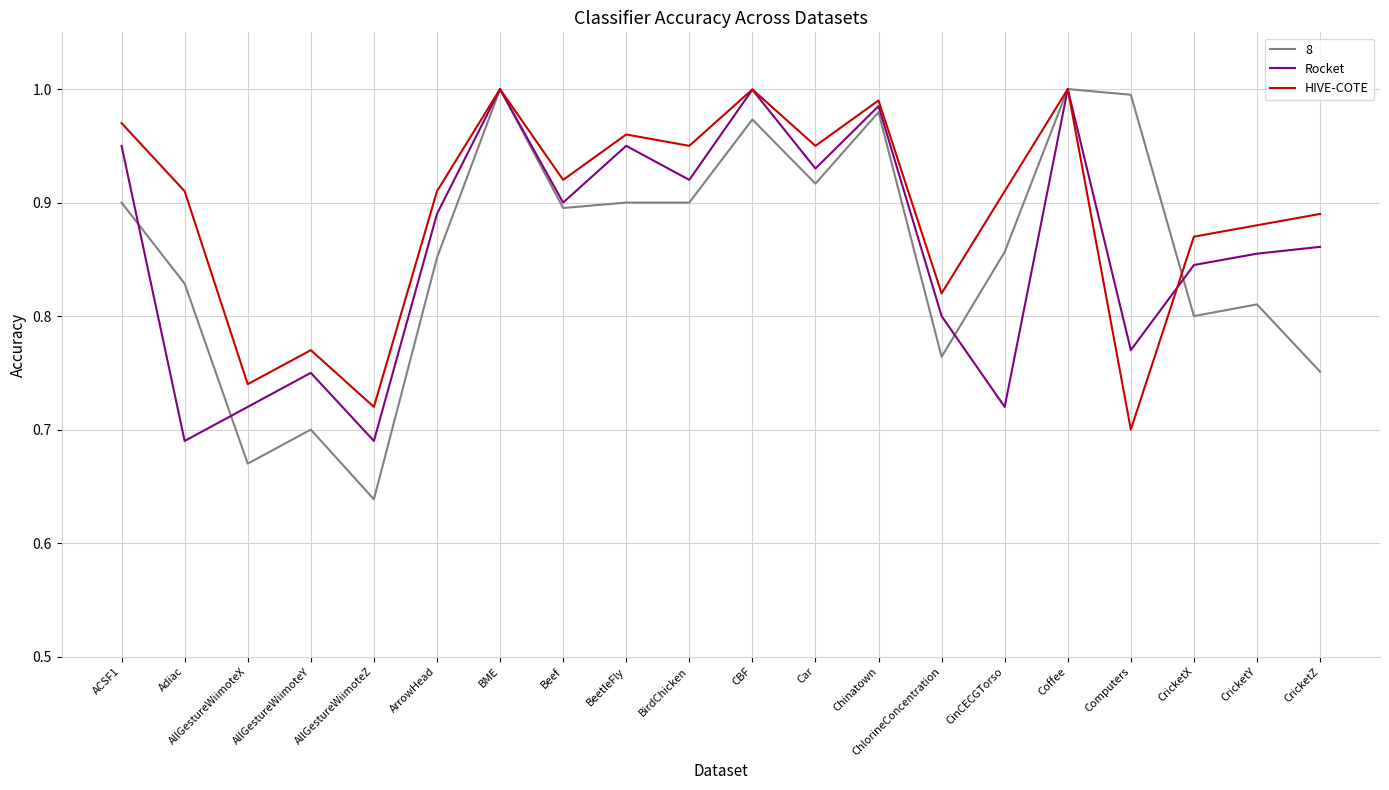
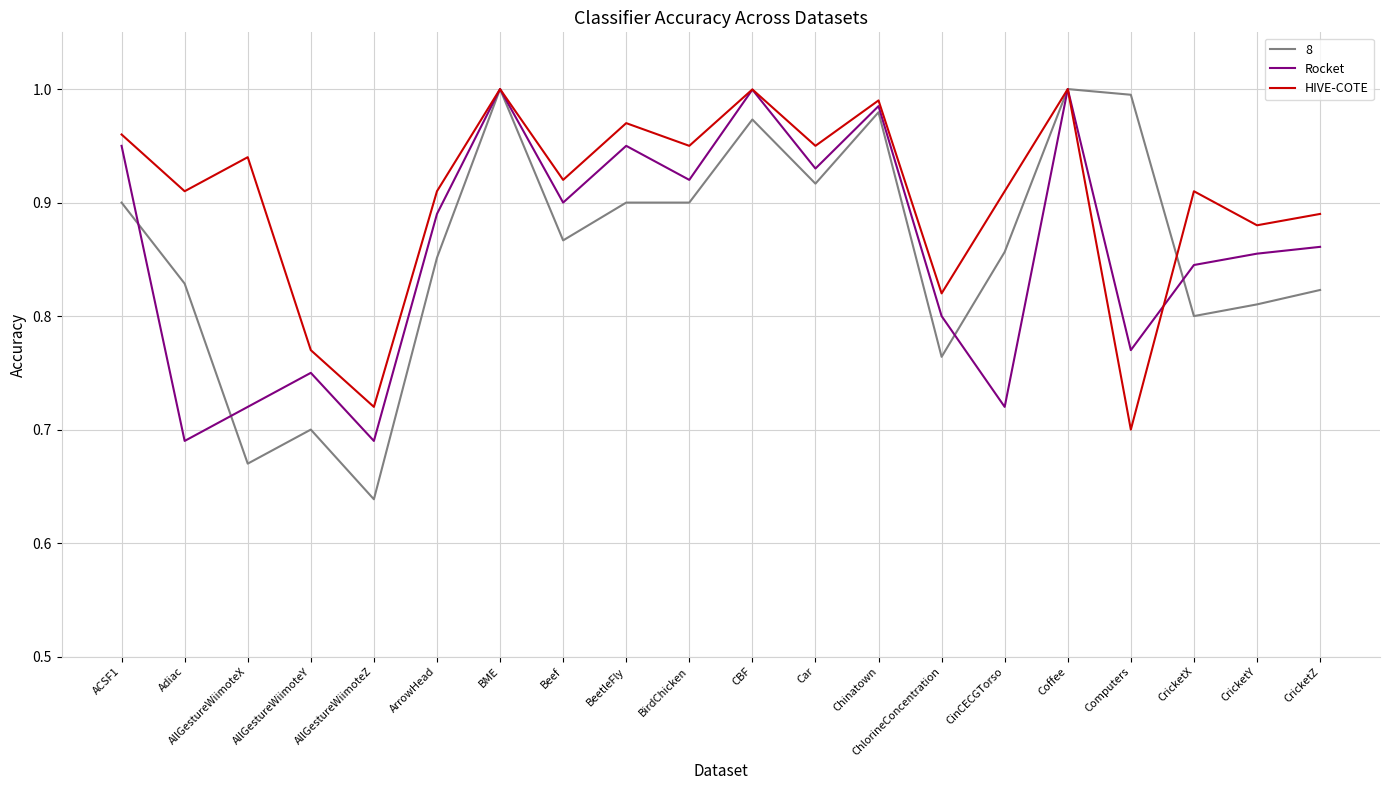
HIVE-COTE, ACSF1: 0.97 -> 0.96
HIVE-COTE, AllGestureWiimoteX: 0.74 -> 0.94
8, Beef: 0.895 -> 0.867
HIVE-COTE, BeetleFly: 0.96 -> 0.97
HIVE-COTE, CricketX: 0.87 -> 0.91
8, CricketZ: 0.751 -> 0.823
